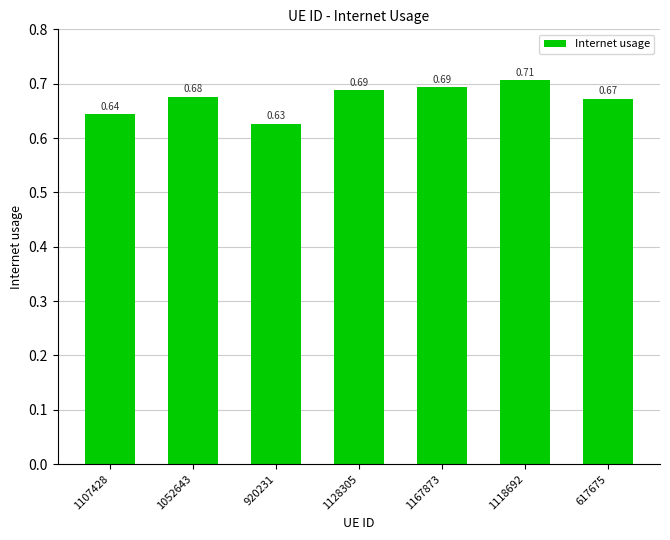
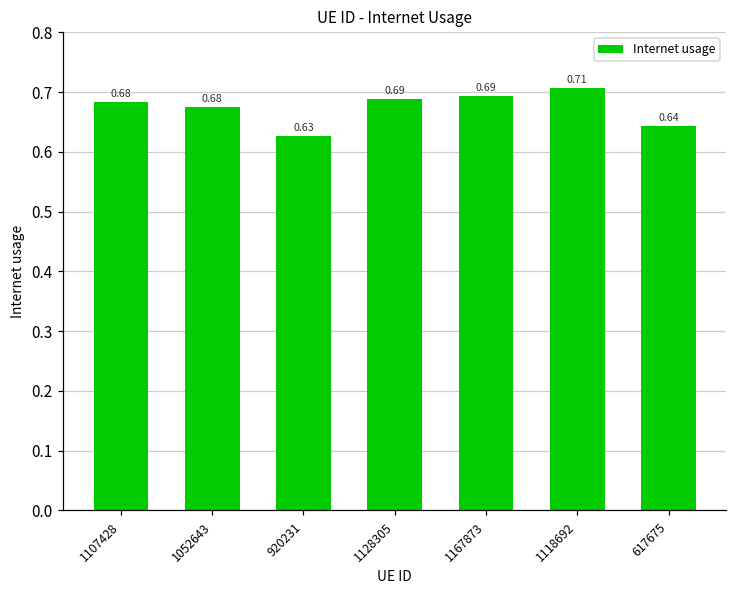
1107428: 0.64 -> 0.68
617675: 0.67 -> 0.64
